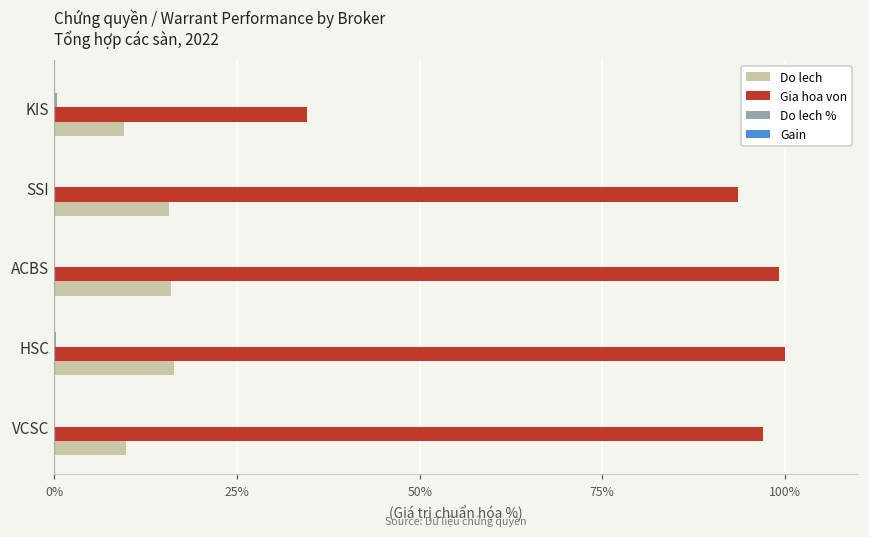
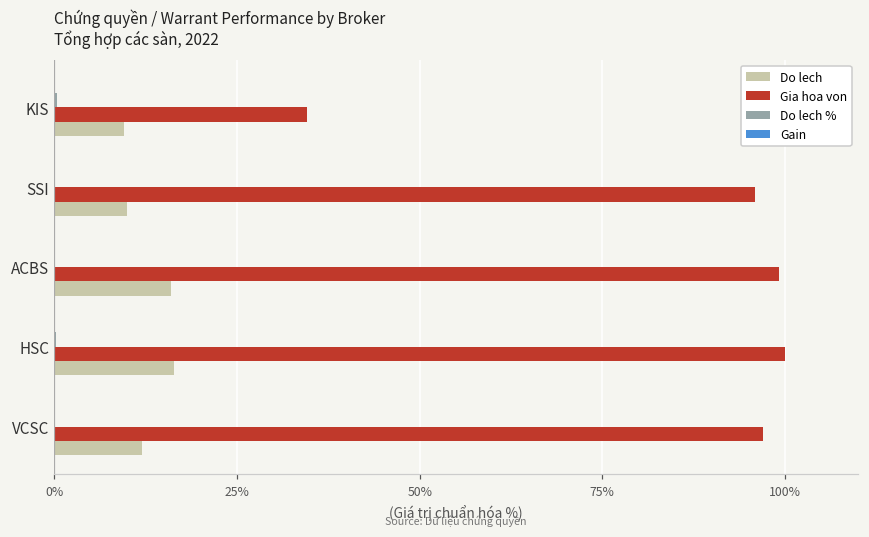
Gia hoa von, SSI: 94% -> 96%
Do lech, SSI: 16% -> 10%
Do lech, VCSC: 10% -> 12%
